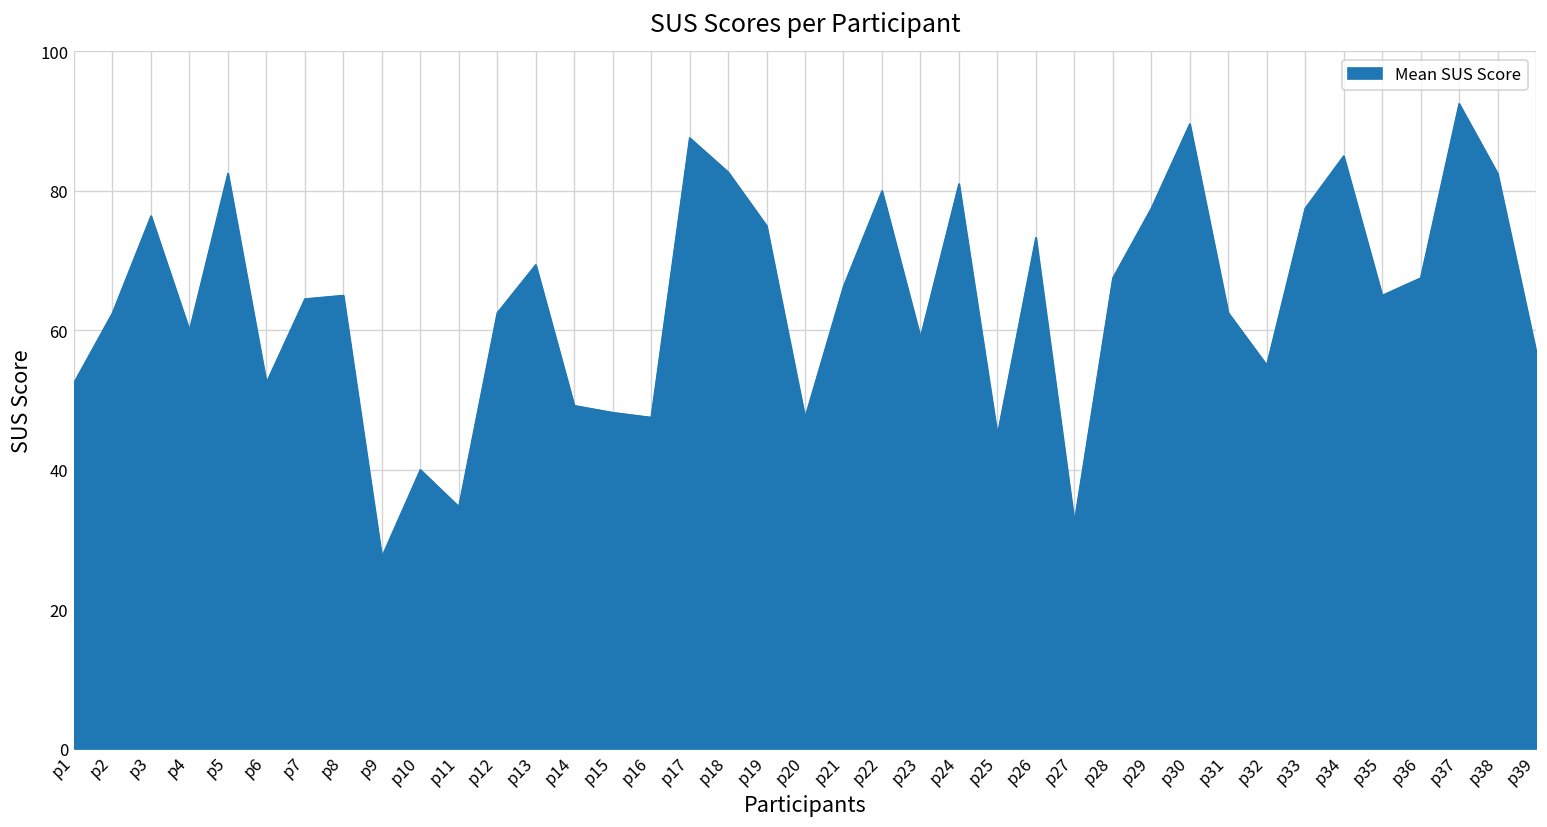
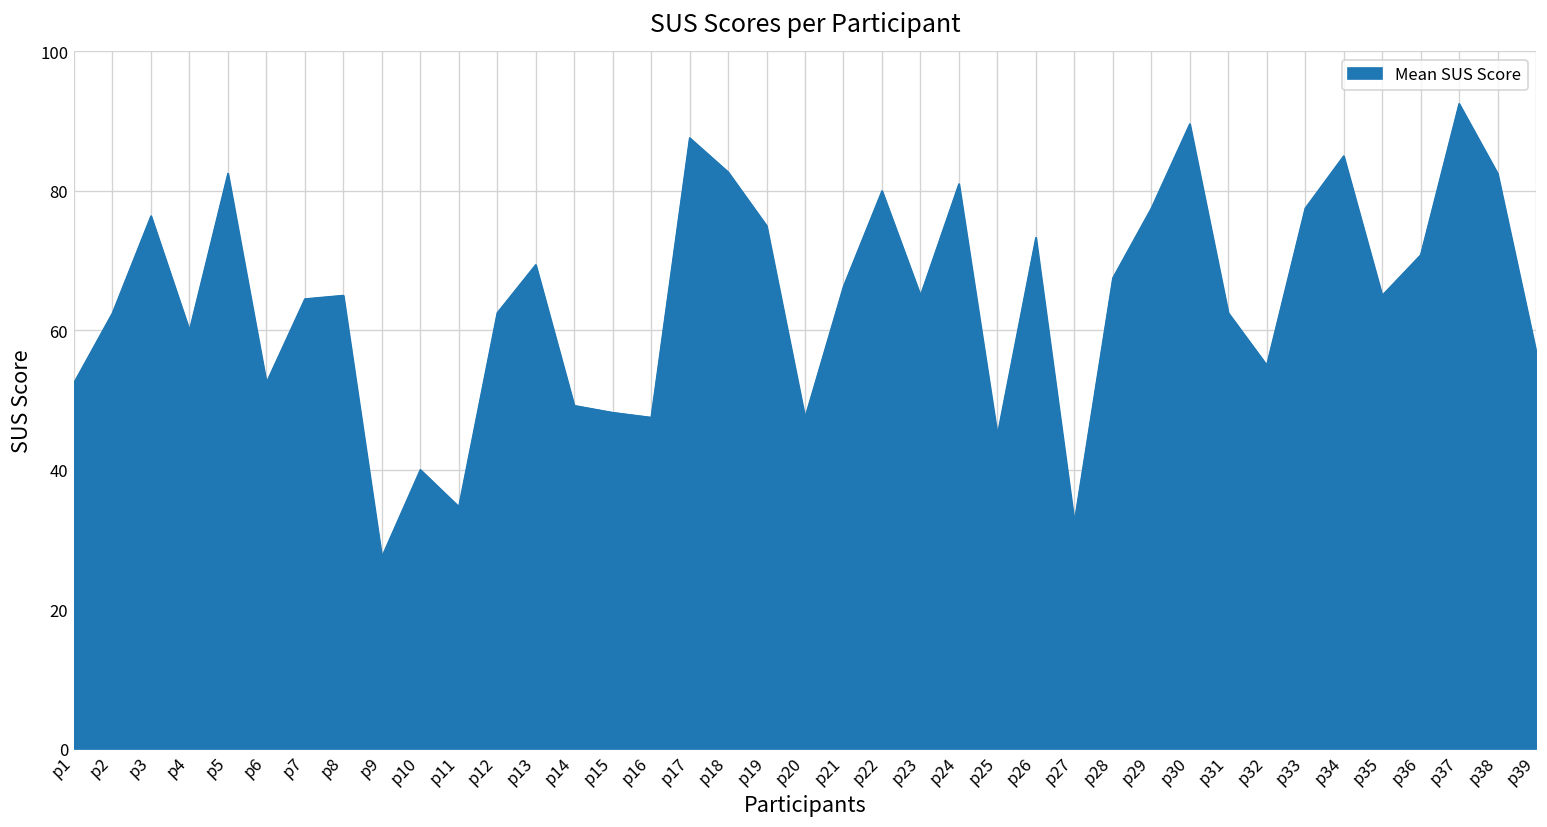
p23: 59 -> 65
p36: 68 -> 71
